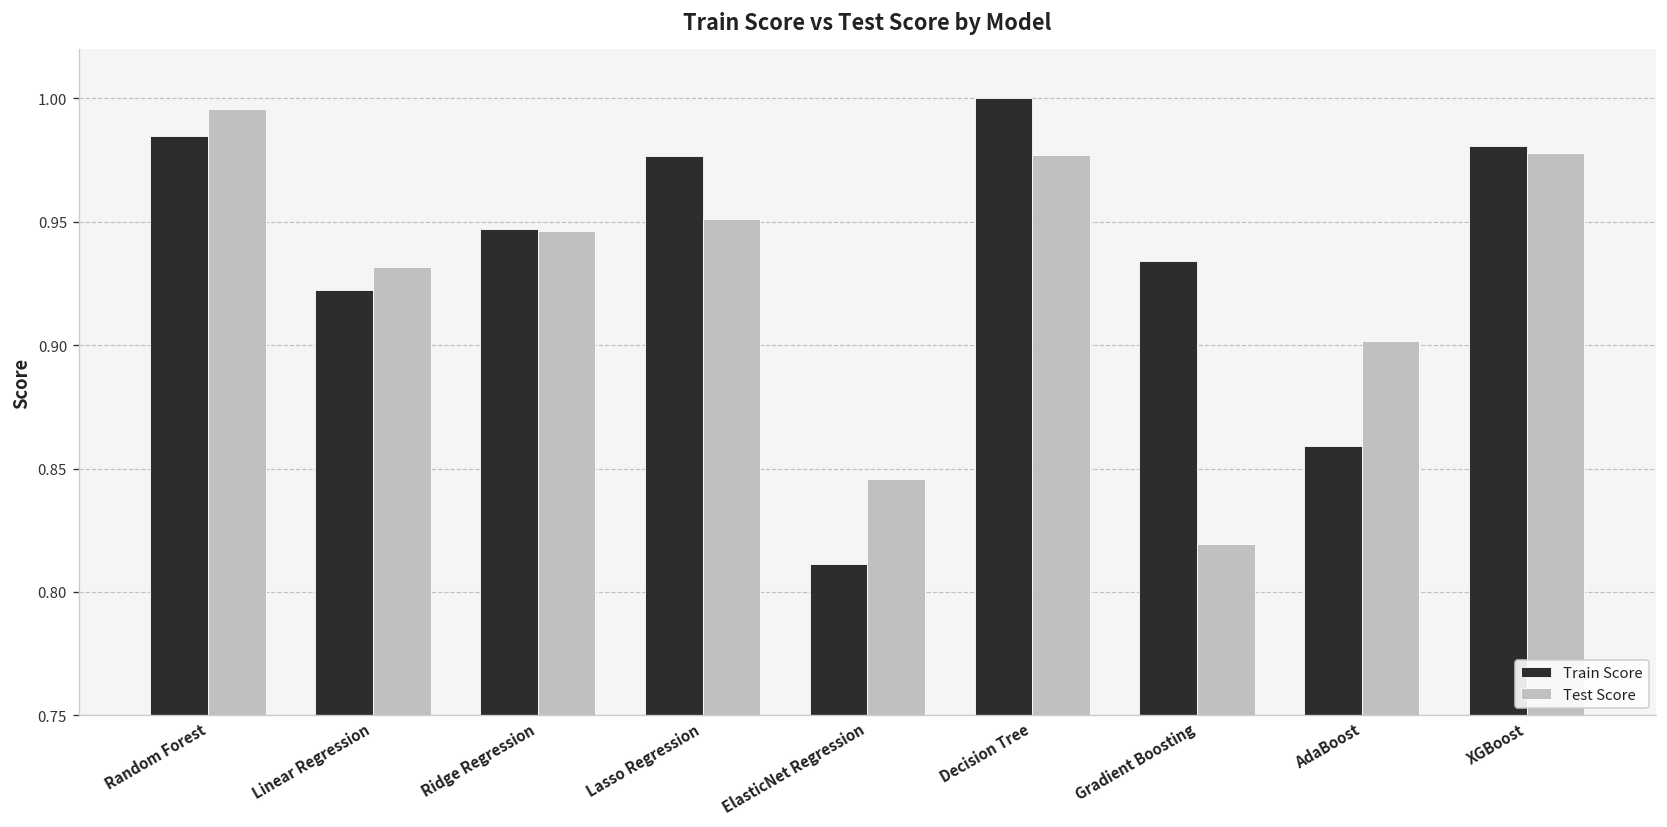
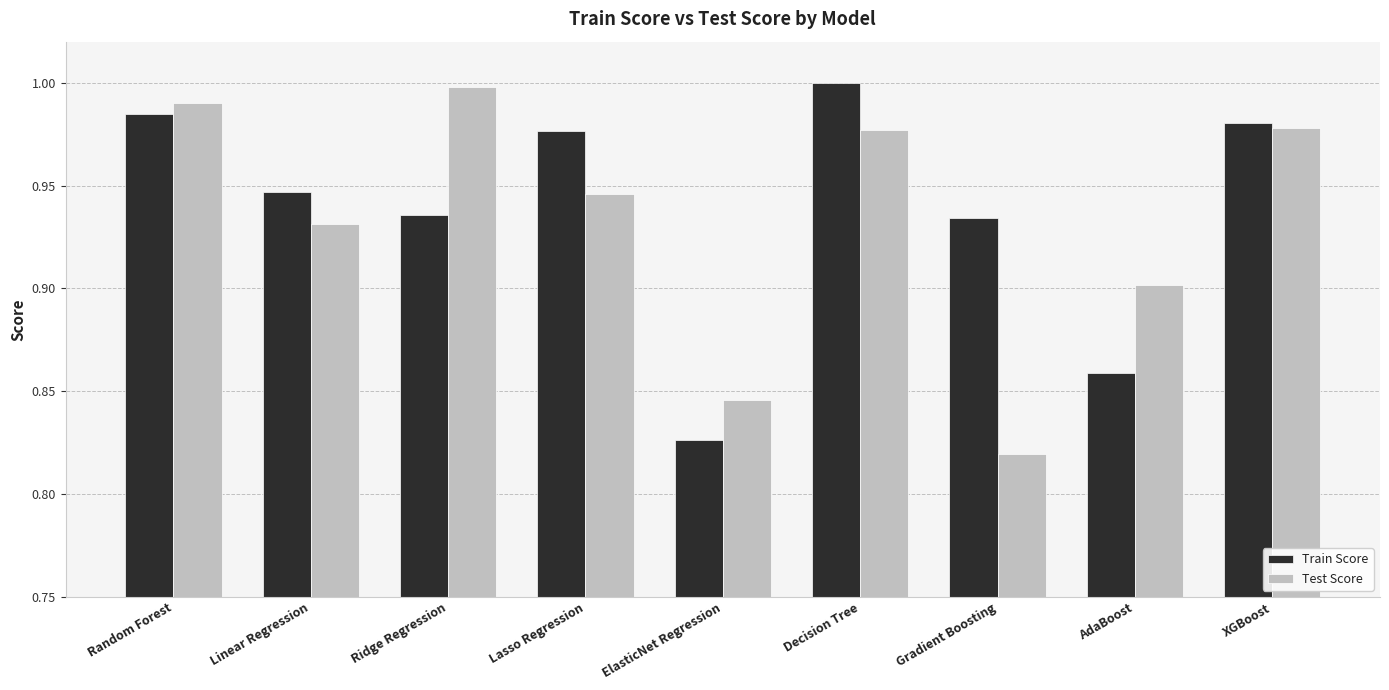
Test Score, Random Forest: 0.996 -> 0.990
Train Score, Linear Regression: 0.922 -> 0.947
Train Score, Ridge Regression: 0.947 -> 0.936
Test Score, Ridge Regression: 0.946 -> 0.998
Test Score, Lasso Regression: 0.951 -> 0.946
Train Score, ElasticNet Regression: 0.811 -> 0.826
